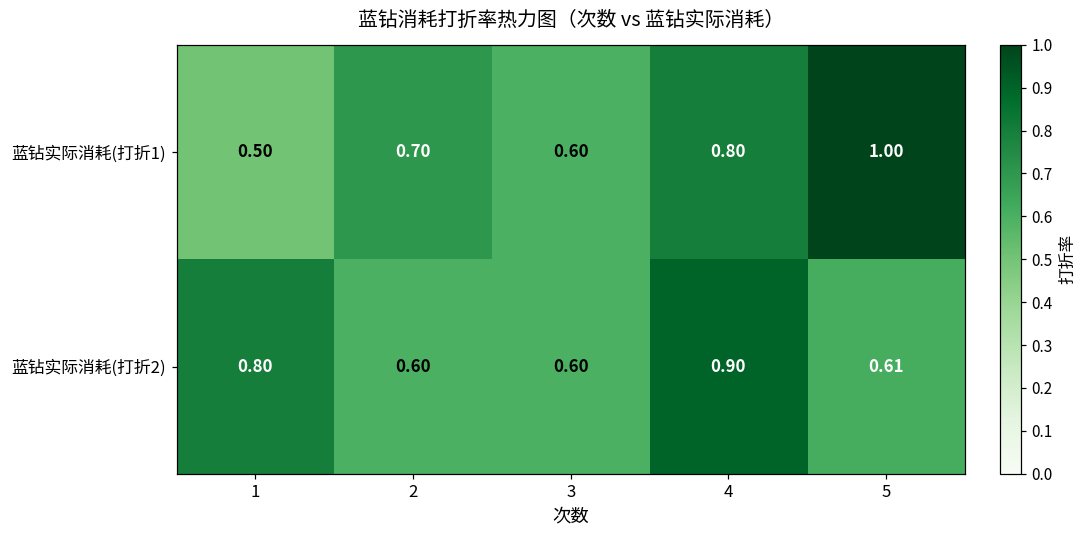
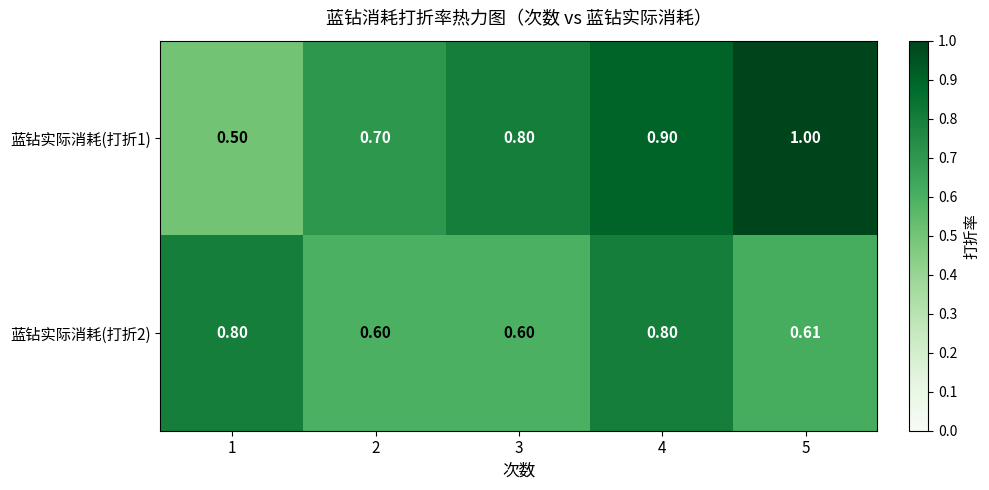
蓝钻实际消耗(打折1), 3: 0.60 -> 0.80
蓝钻实际消耗(打折1), 4: 0.80 -> 0.90
蓝钻实际消耗(打折2), 4: 0.90 -> 0.80
